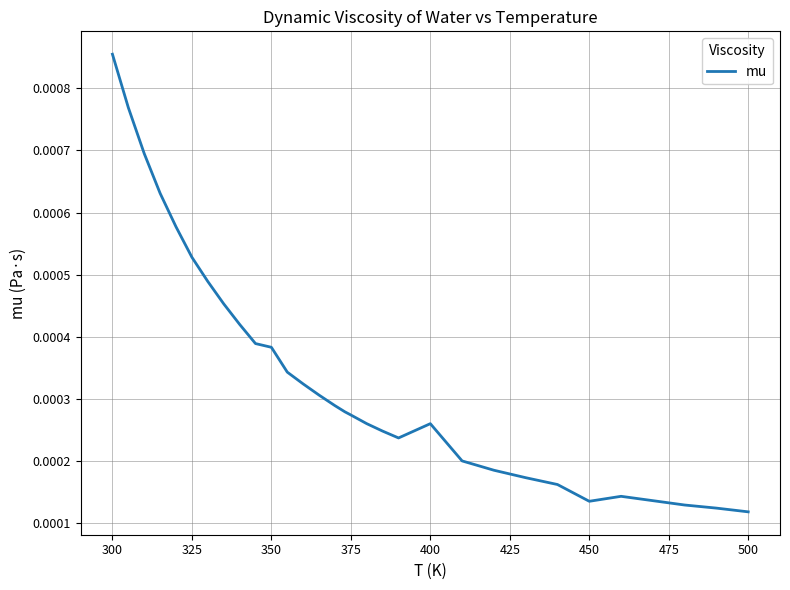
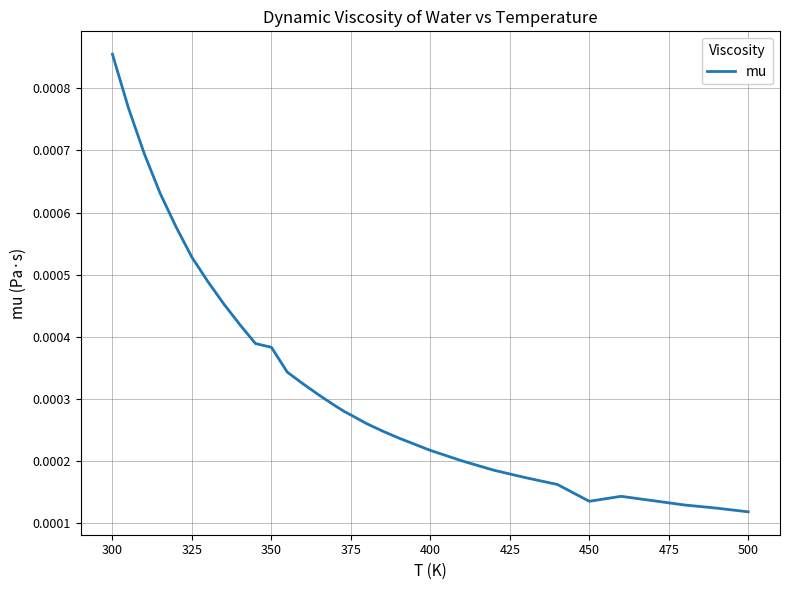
400: 0.00026 -> 0.00022
